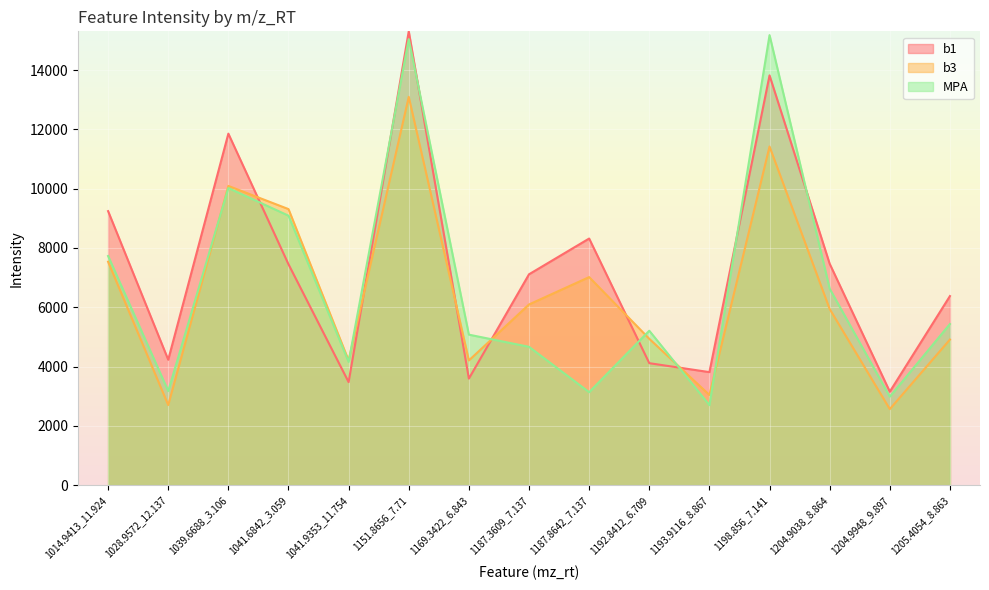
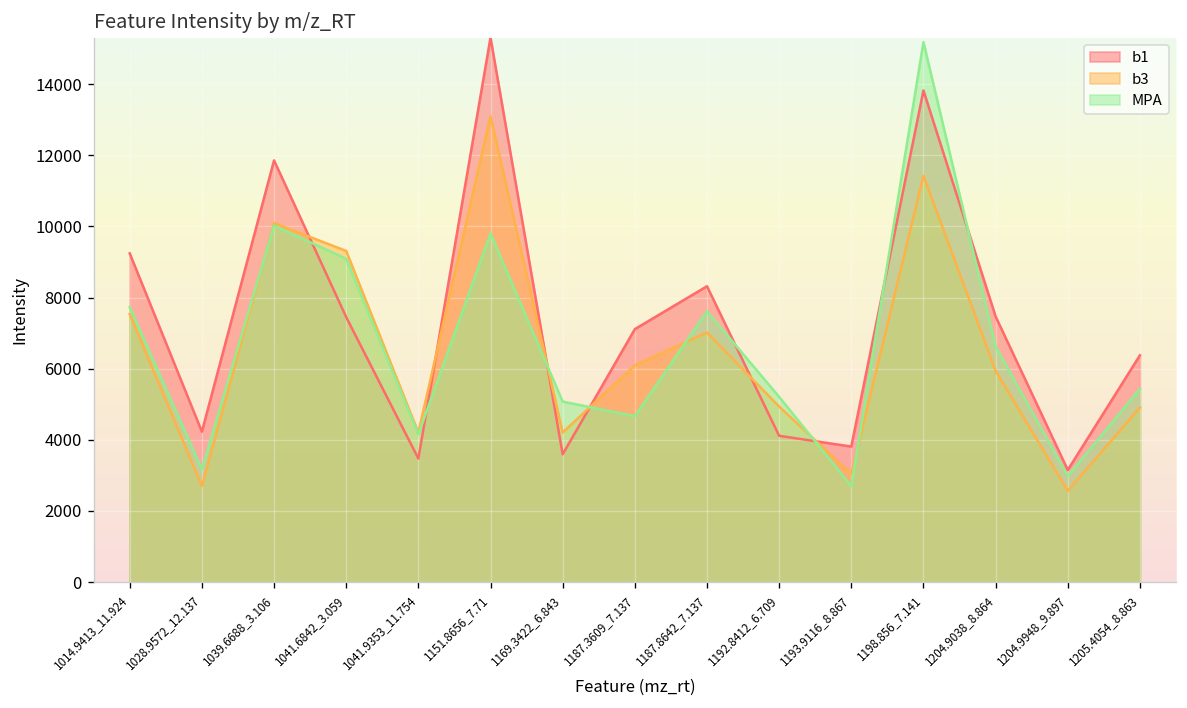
MPA, 1151.8656_7.71: 15000 -> 9800
MPA, 1187.8642_7.137: 3100 -> 7600
